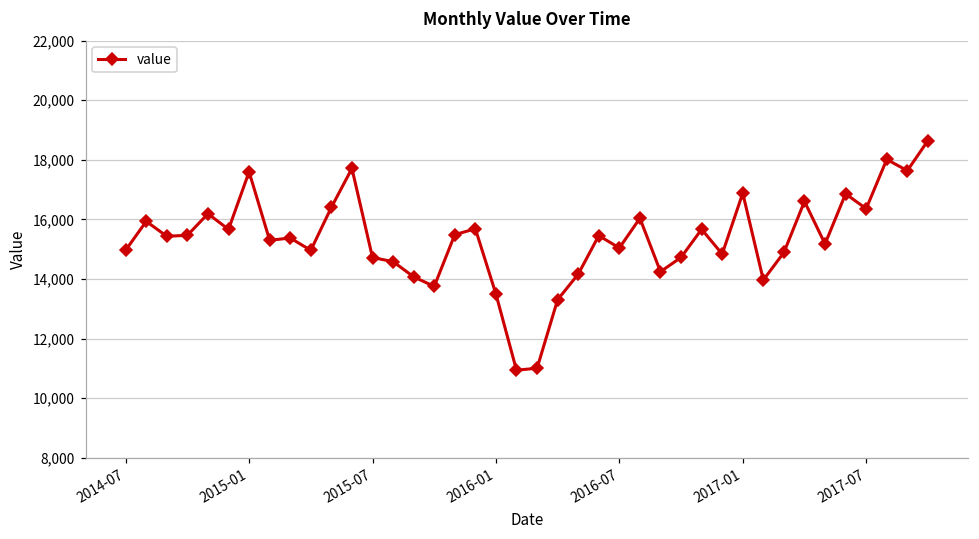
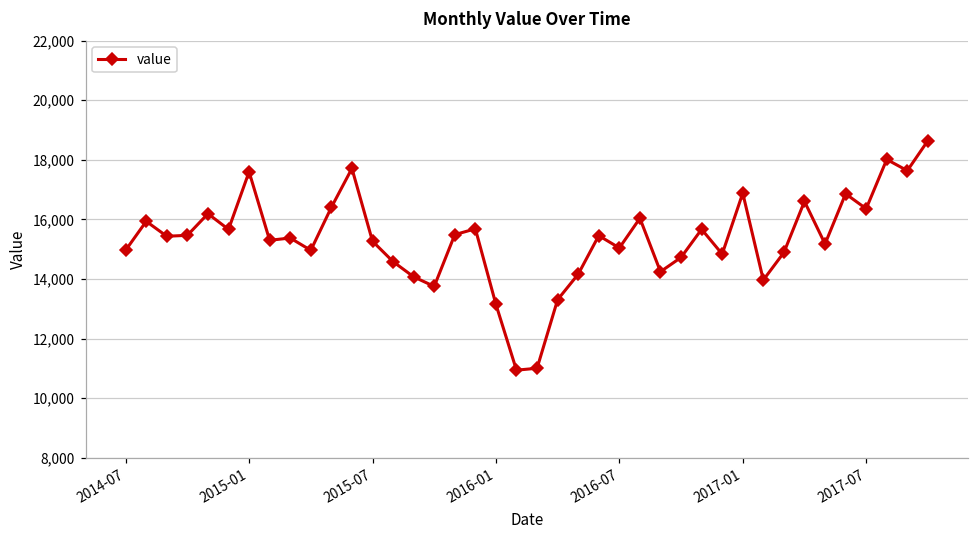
2015-07: 14,700 -> 15,300
2016-01: 13,500 -> 13,200
